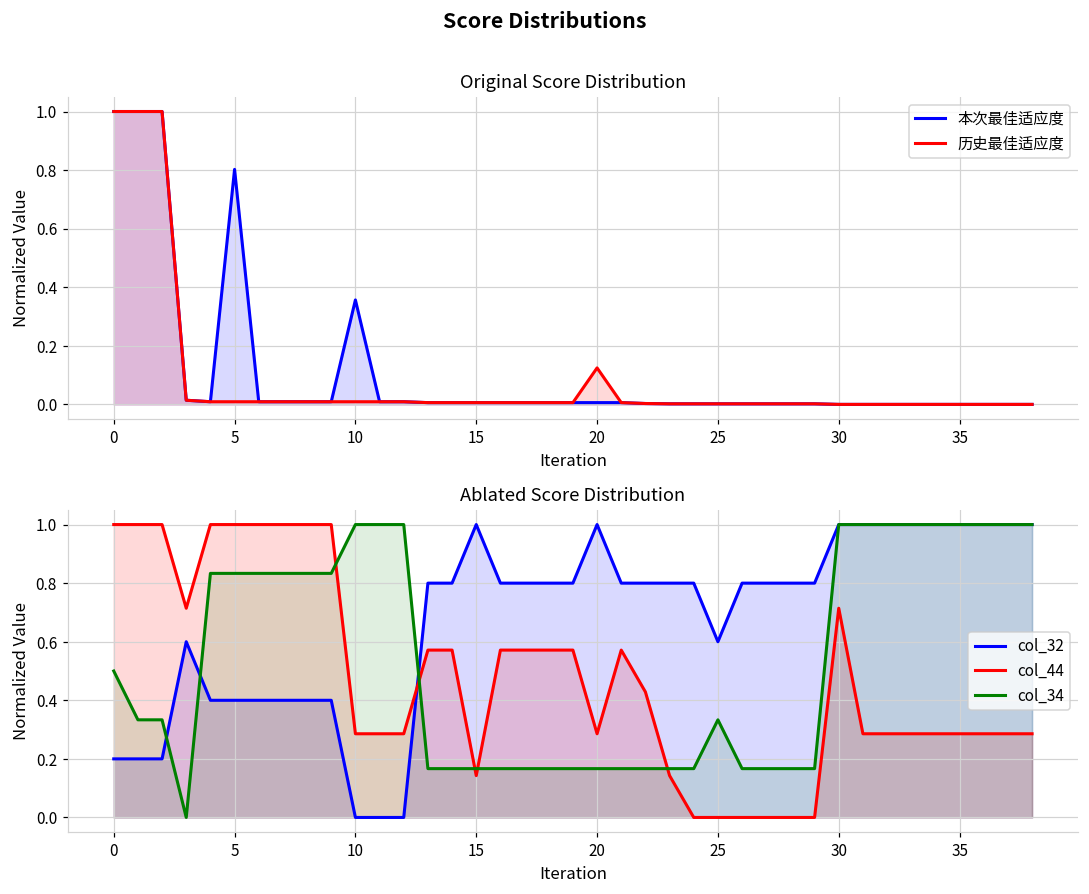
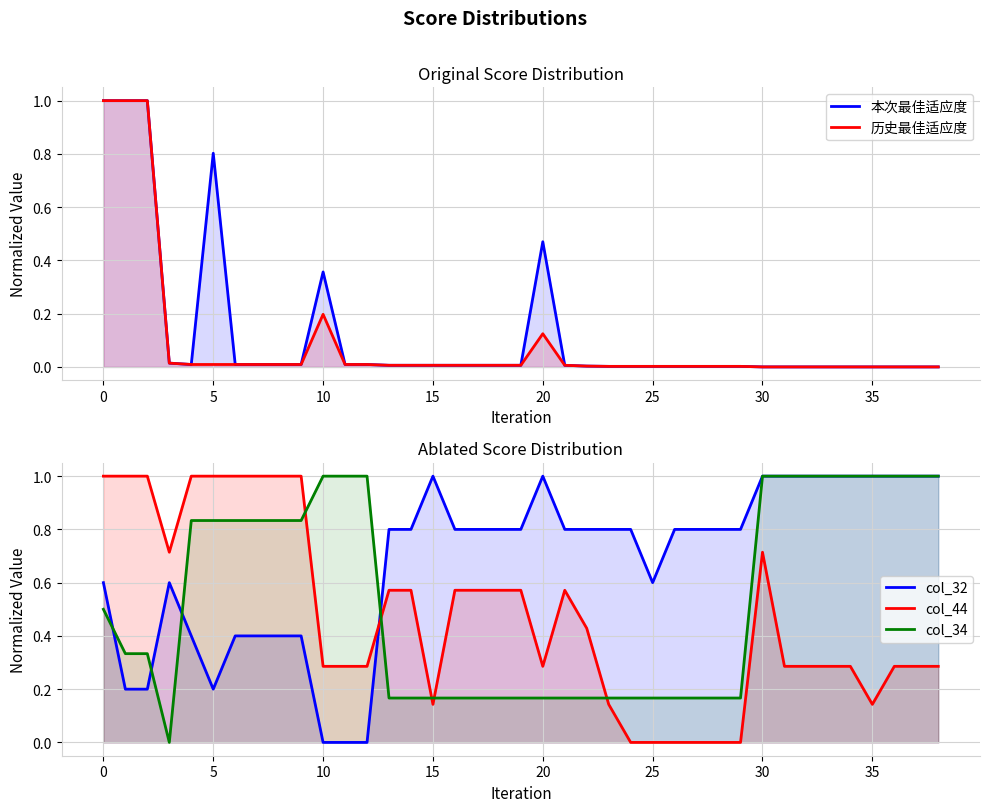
Original Score Distribution, 历史最佳适应度, 10: 0.01 -> 0.20
Original Score Distribution, 本次最佳适应度, 20: 0.01 -> 0.47
Ablated Score Distribution, col_32, 0: 0.20 -> 0.60
Ablated Score Distribution, col_32, 5: 0.40 -> 0.20
Ablated Score Distribution, col_34, 25: 0.33 -> 0.17
Ablated Score Distribution, col_44, 35: 0.29 -> 0.14
